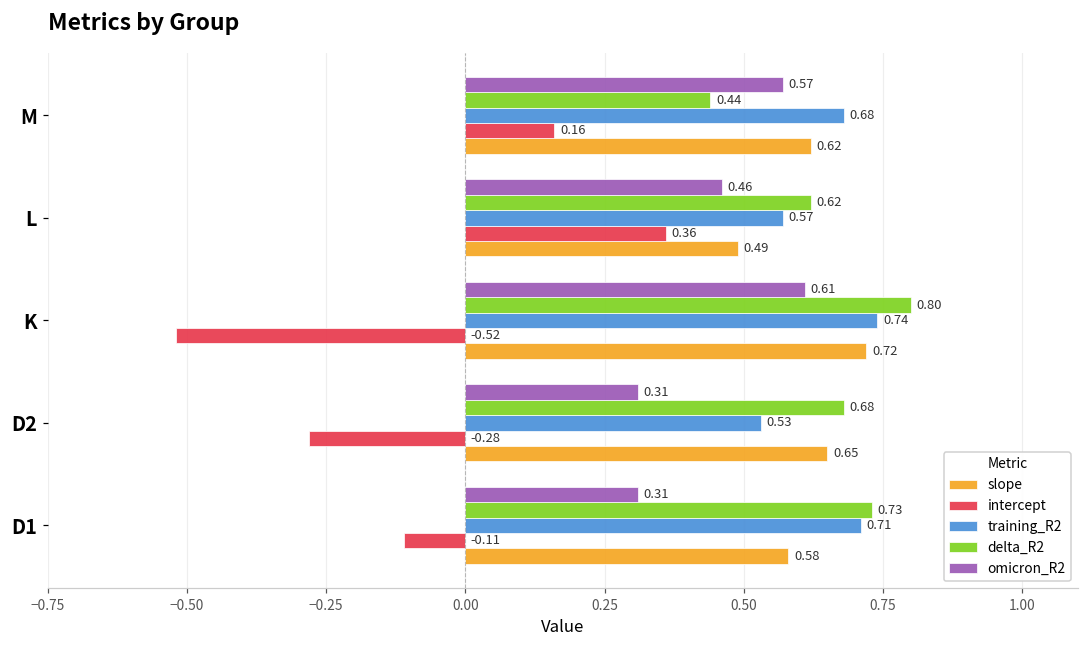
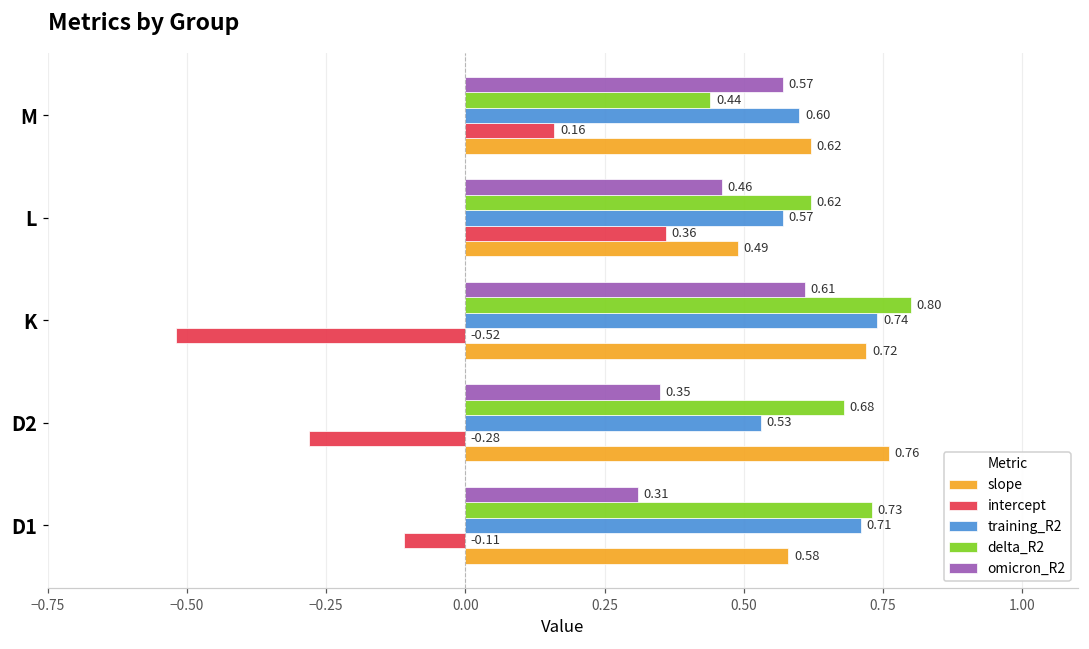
training_R2, M: 0.68 -> 0.60
omicron_R2, D2: 0.31 -> 0.35
slope, D2: 0.65 -> 0.76
